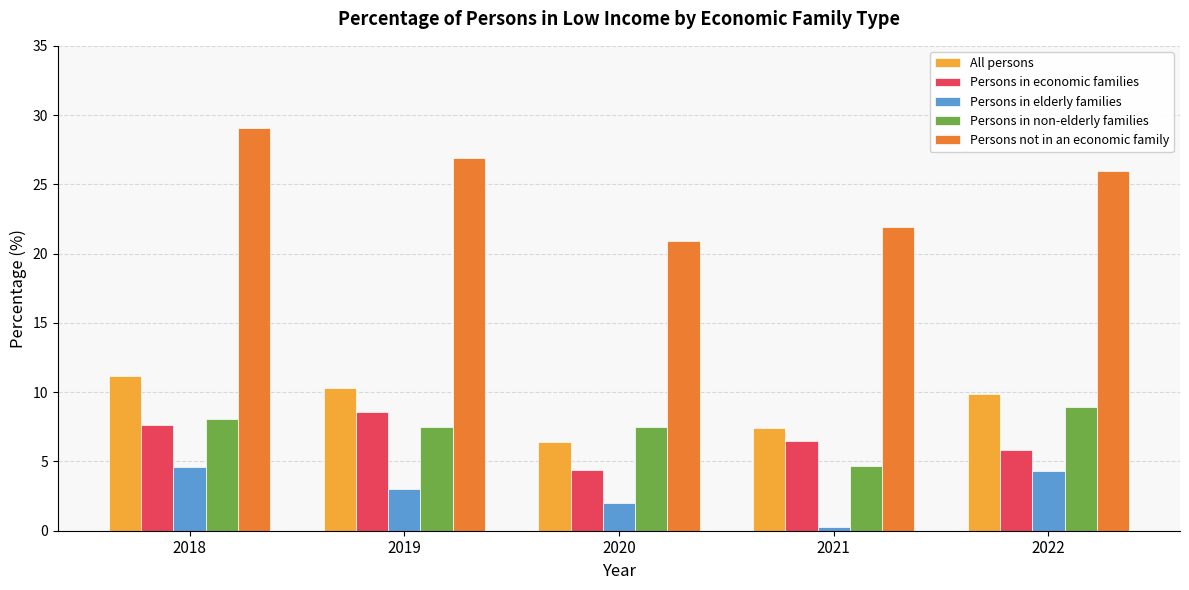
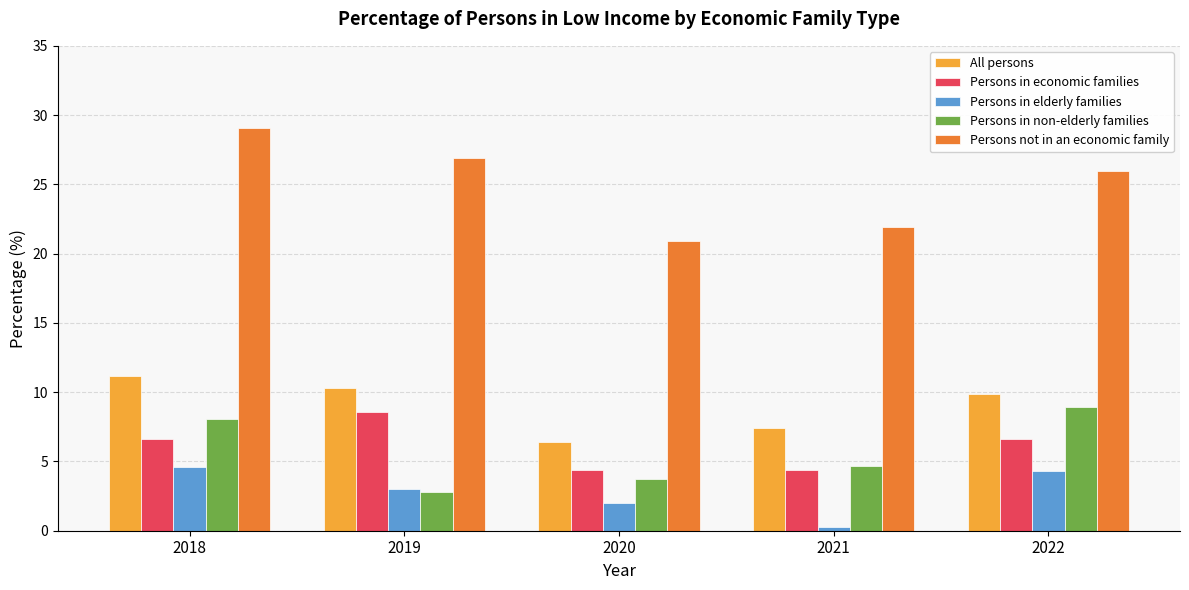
Persons in economic families, 2018: 7.6 -> 6.6
Persons in non-elderly families, 2019: 7.5 -> 2.8
Persons in non-elderly families, 2020: 7.5 -> 3.7
Persons in economic families, 2021: 6.5 -> 4.4
Persons in economic families, 2022: 5.8 -> 6.6
